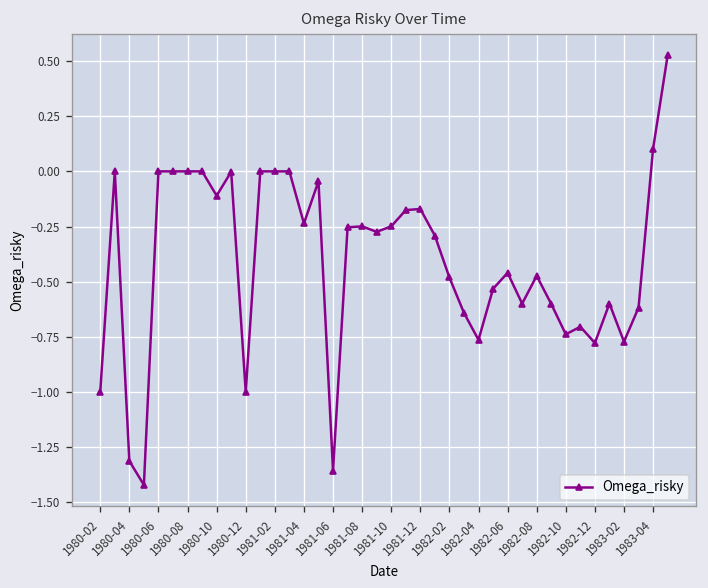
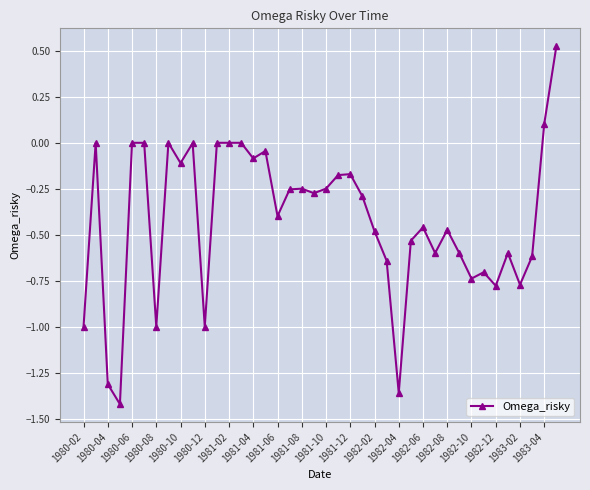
1980-08: 0 -> -1
1981-04: -0.24 -> -0.08
1981-06: -1.36 -> -0.40
1982-04: -0.76 -> -1.36
